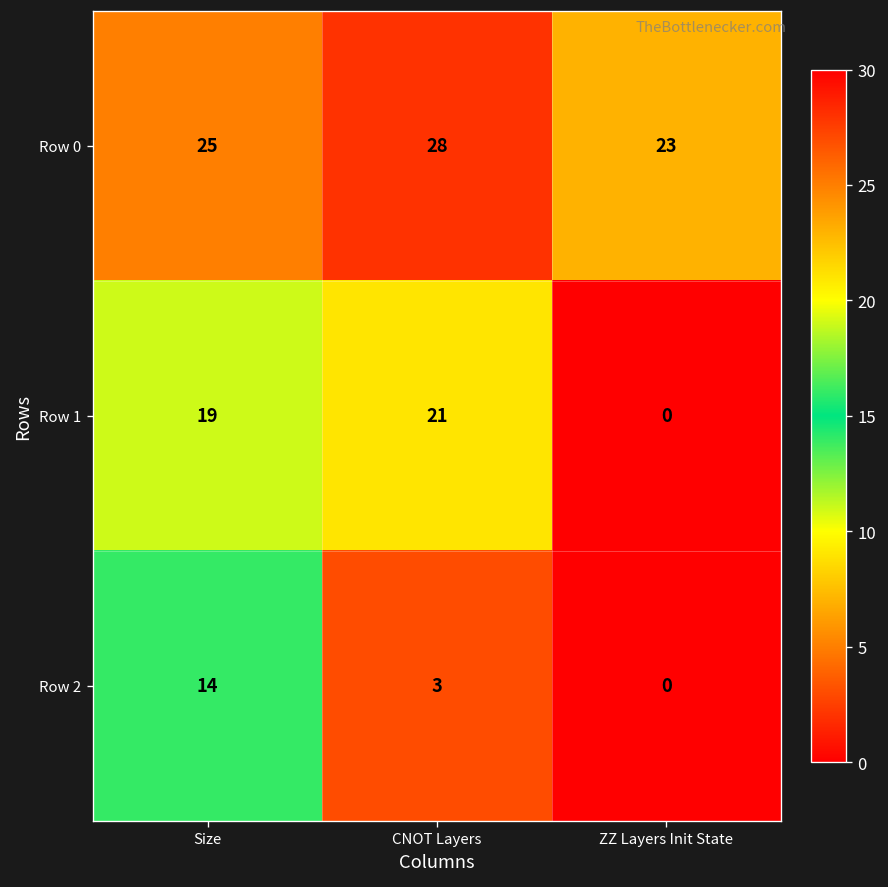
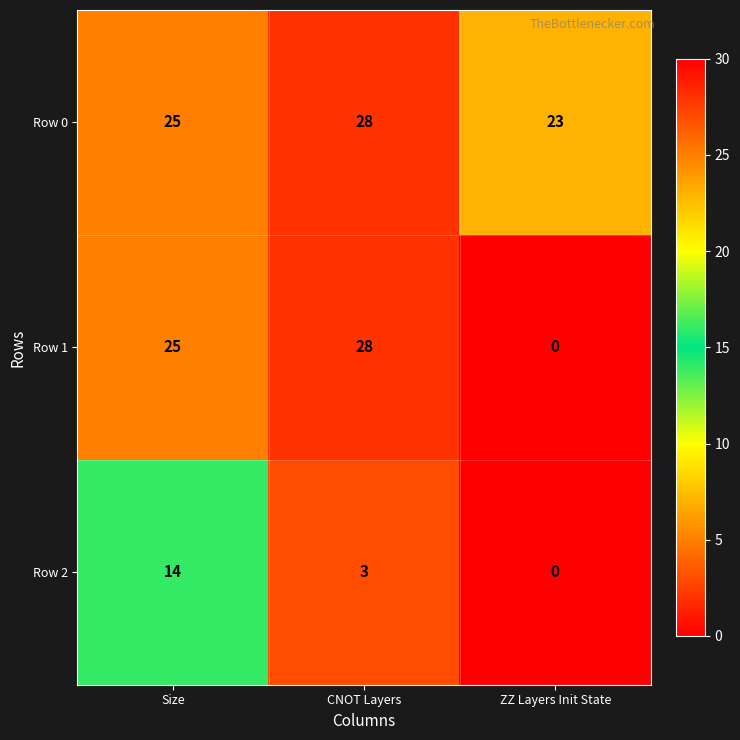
Row 1, Size: 19 -> 25
Row 1, CNOT Layers: 21 -> 28
